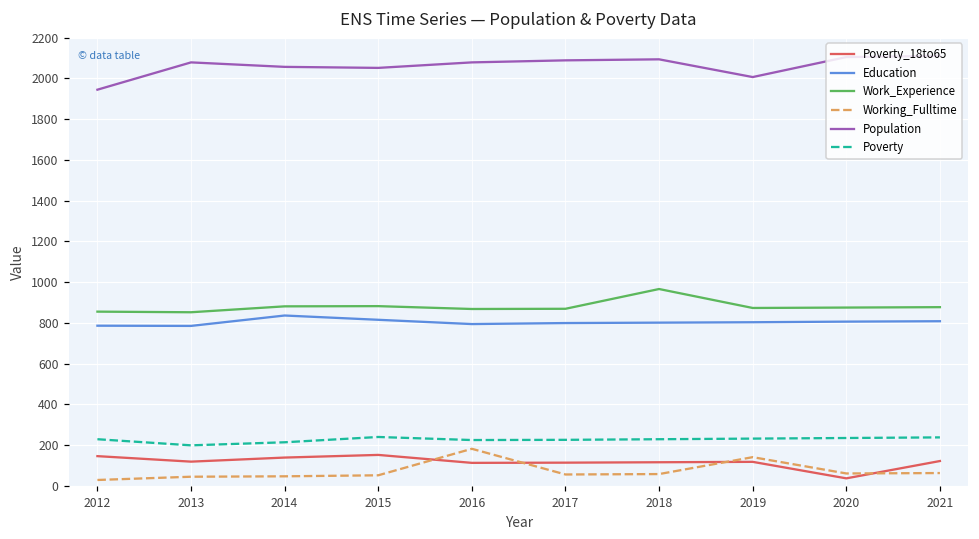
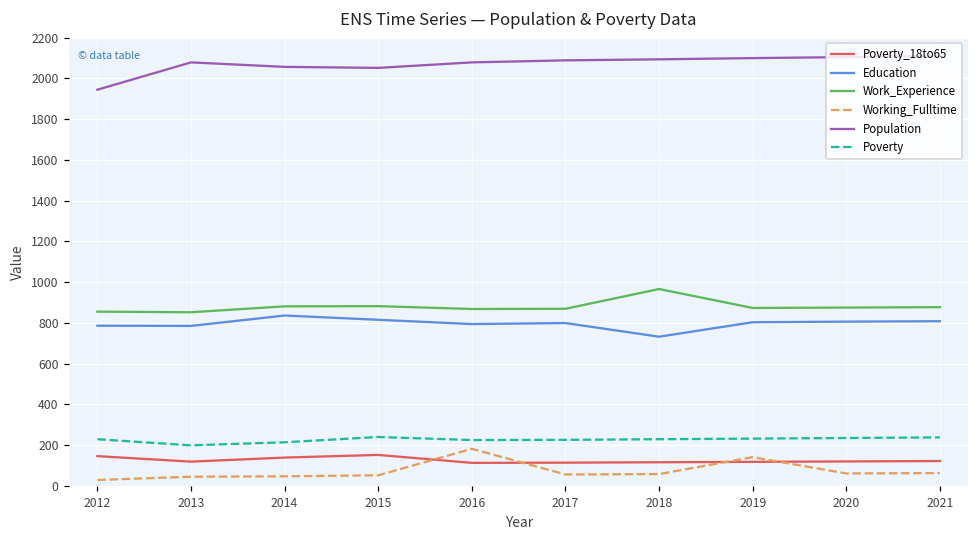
Education, 2018: 800 -> 730
Population, 2019: 2010 -> 2100
Poverty_18to65, 2020: 40 -> 120
